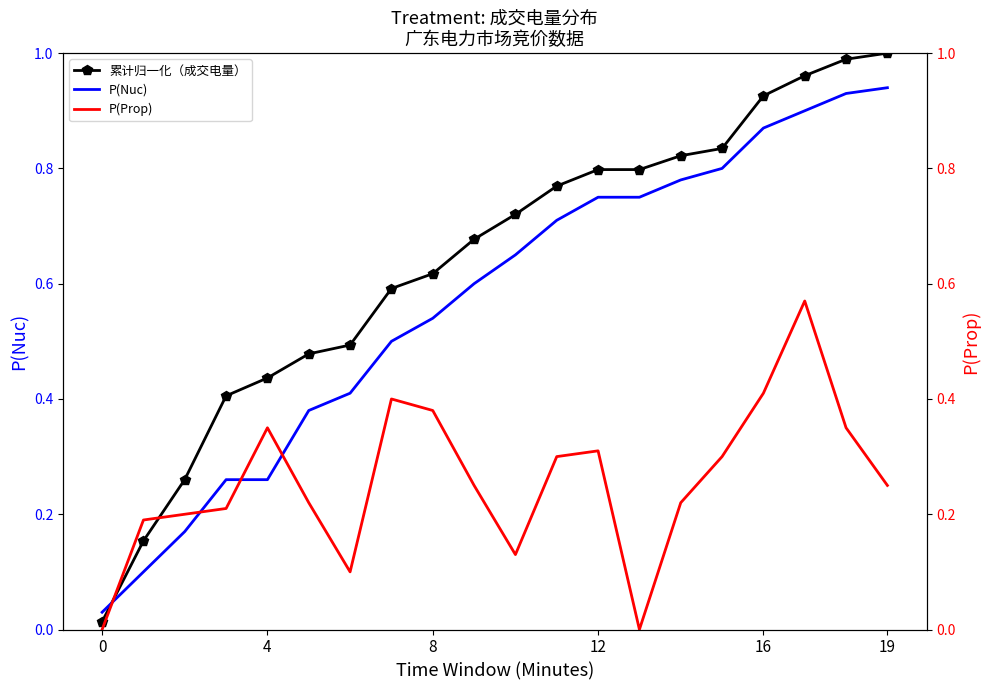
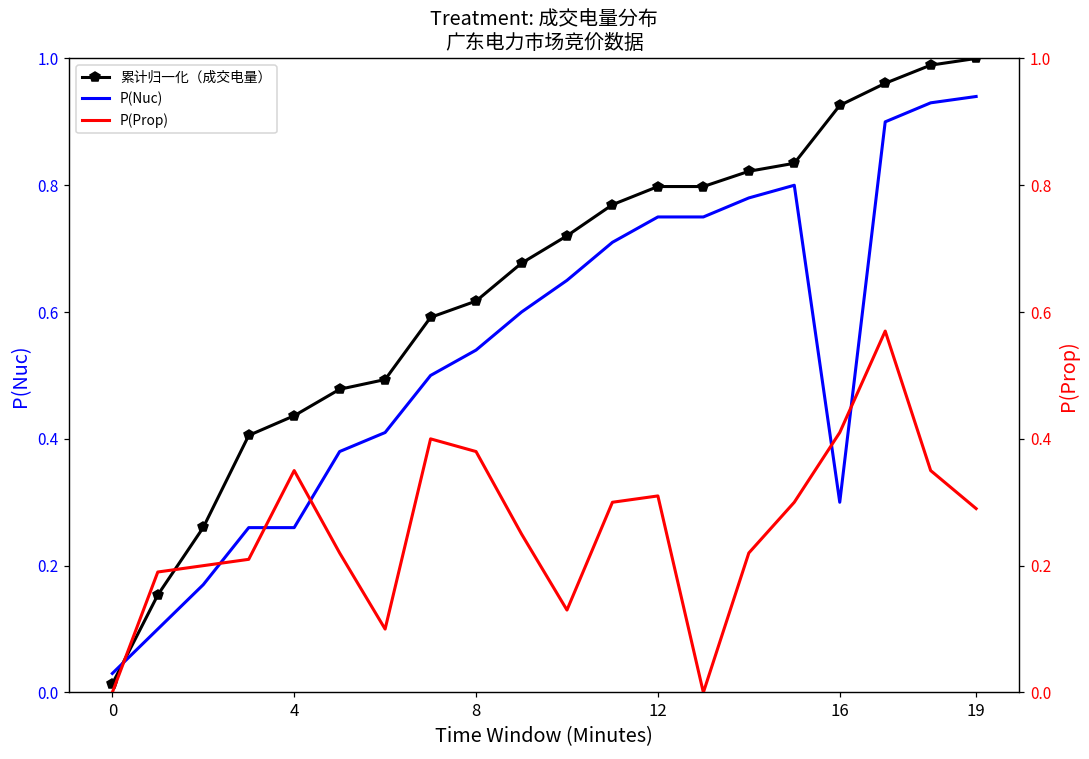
P(Nuc), 16: 0.87 -> 0.30
P(Prop), 19: 0.25 -> 0.29
